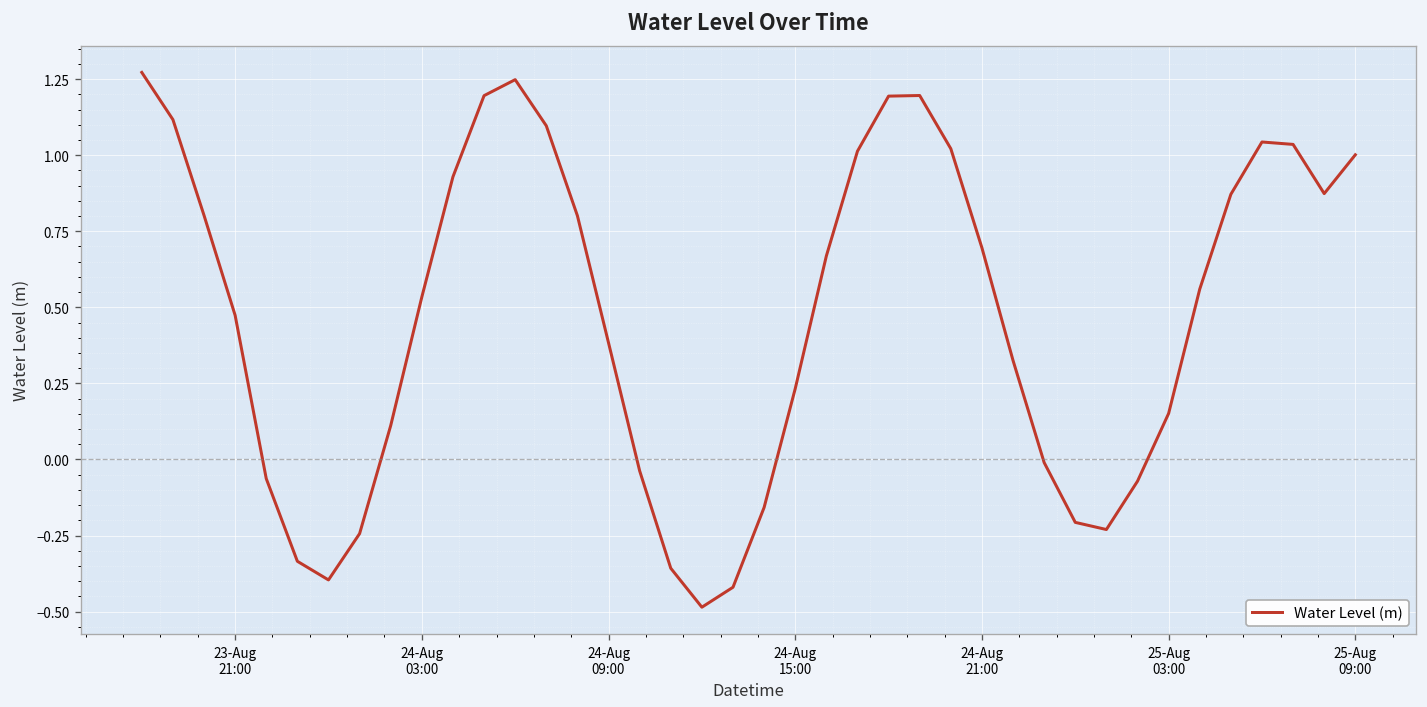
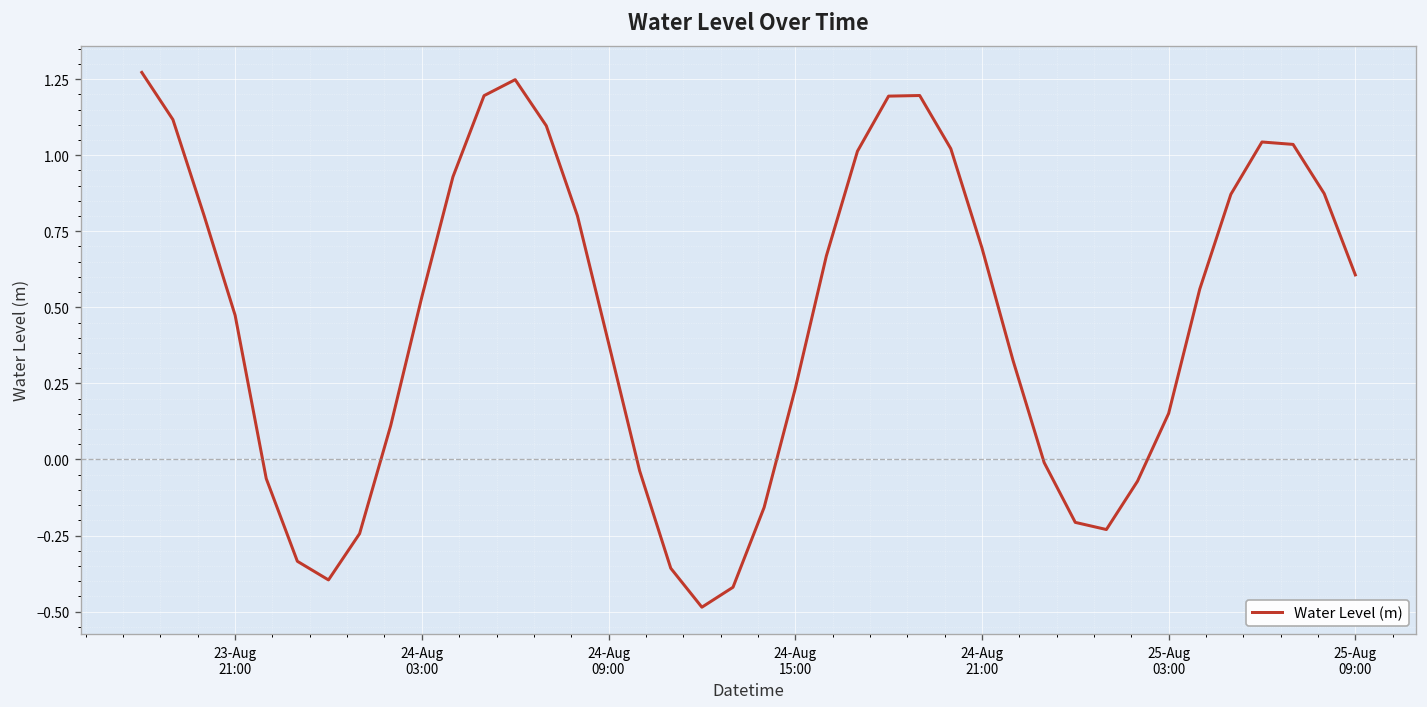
25-Aug 09:00: 1.00 -> 0.61
